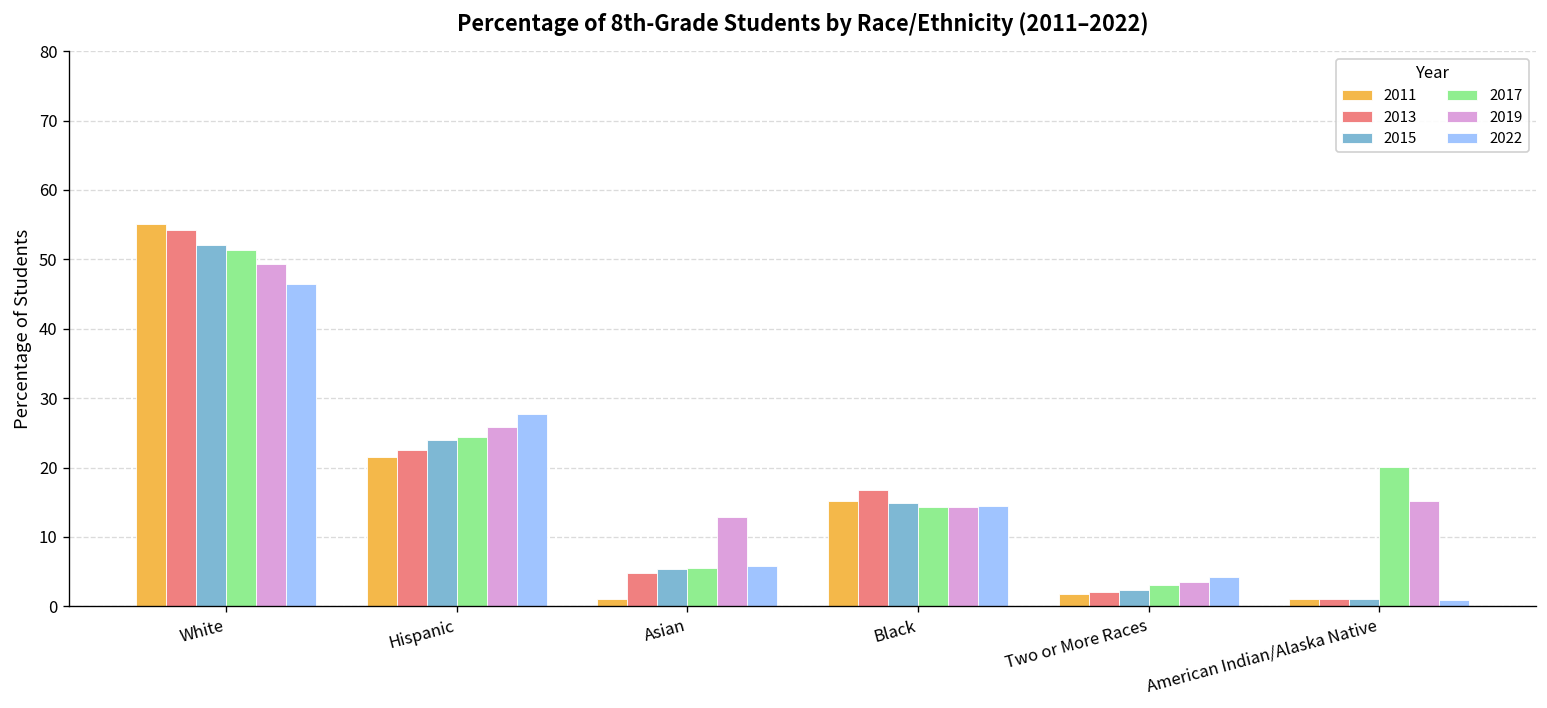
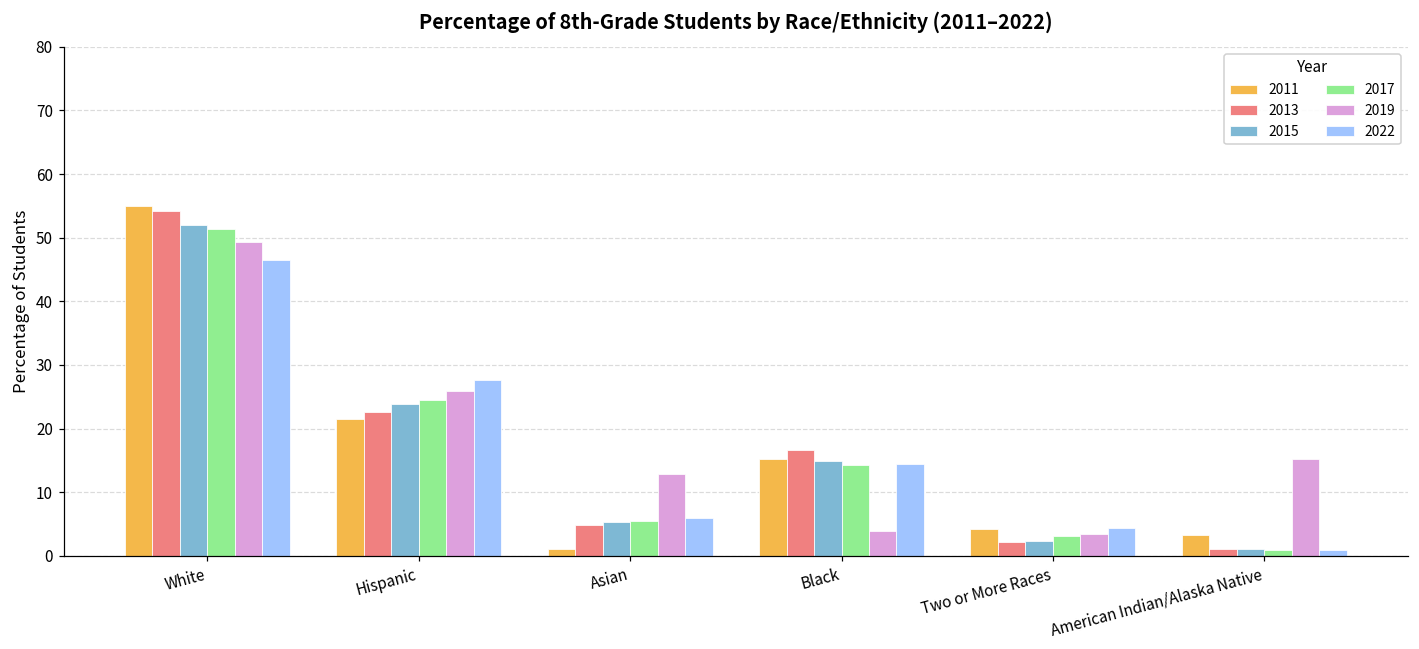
2019, Black: 14 -> 4
2011, Two or More Races: 2 -> 4
2011, American Indian/Alaska Native: 1 -> 3
2017, American Indian/Alaska Native: 20 -> 1
